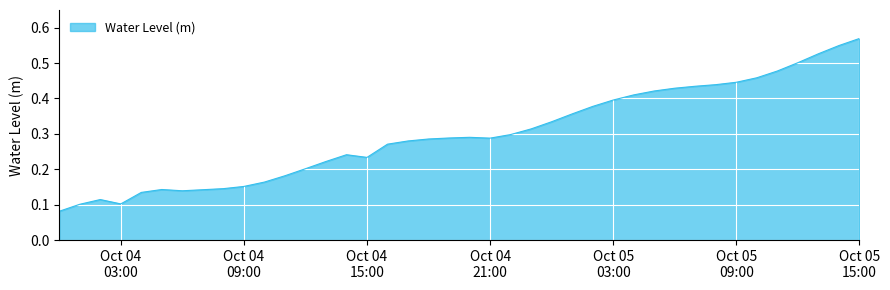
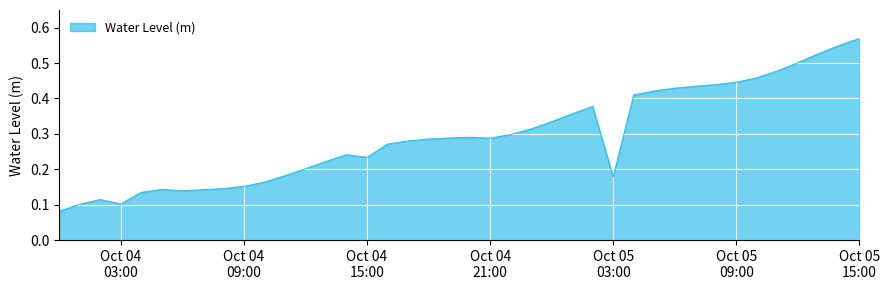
Oct 05 03:00: 0.40 -> 0.18
